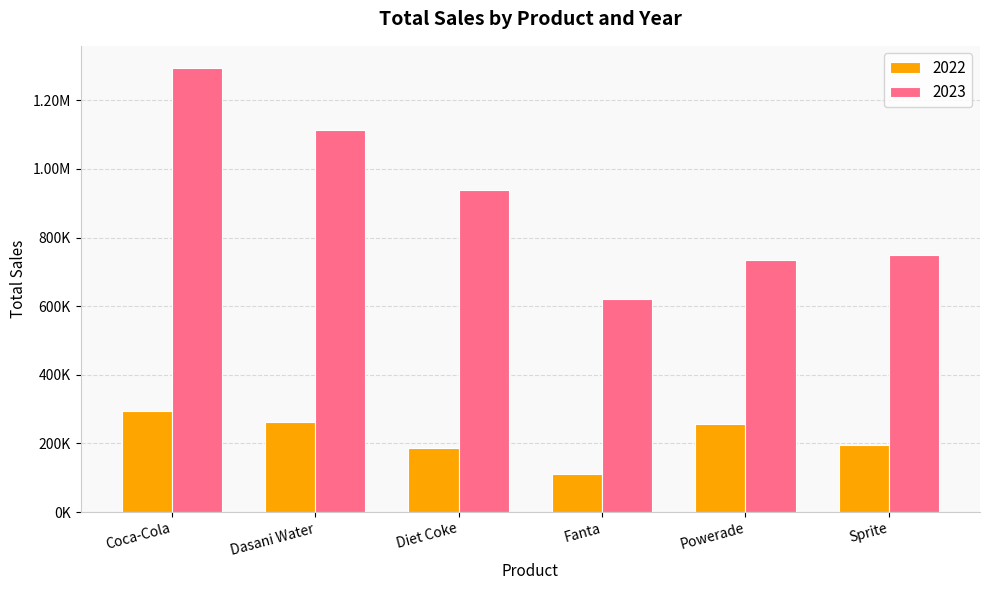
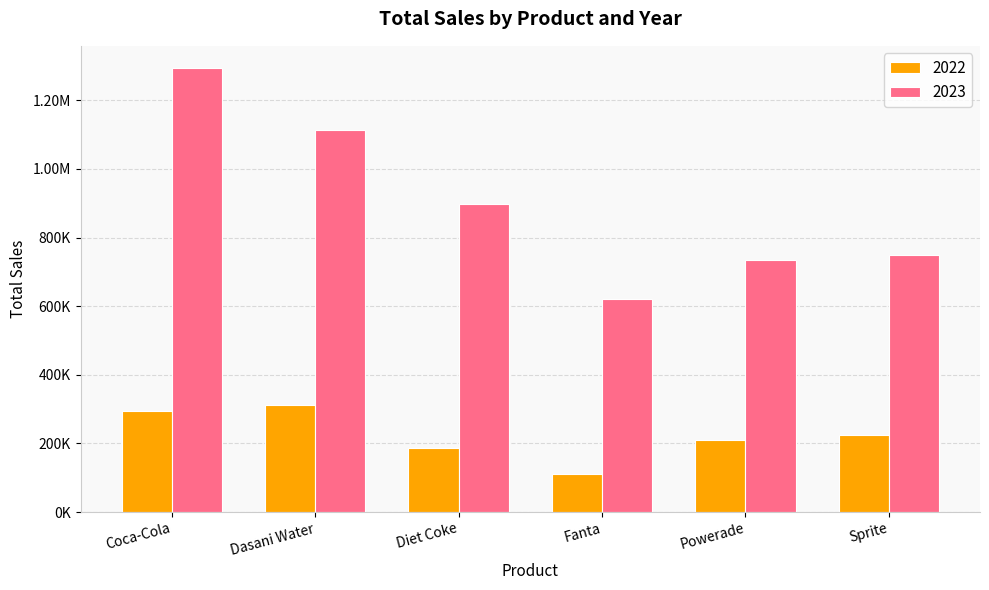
2022, Dasani Water: 260000 -> 310000
2023, Diet Coke: 940000 -> 900000
2022, Powerade: 260000 -> 210000
2022, Sprite: 200000 -> 220000
